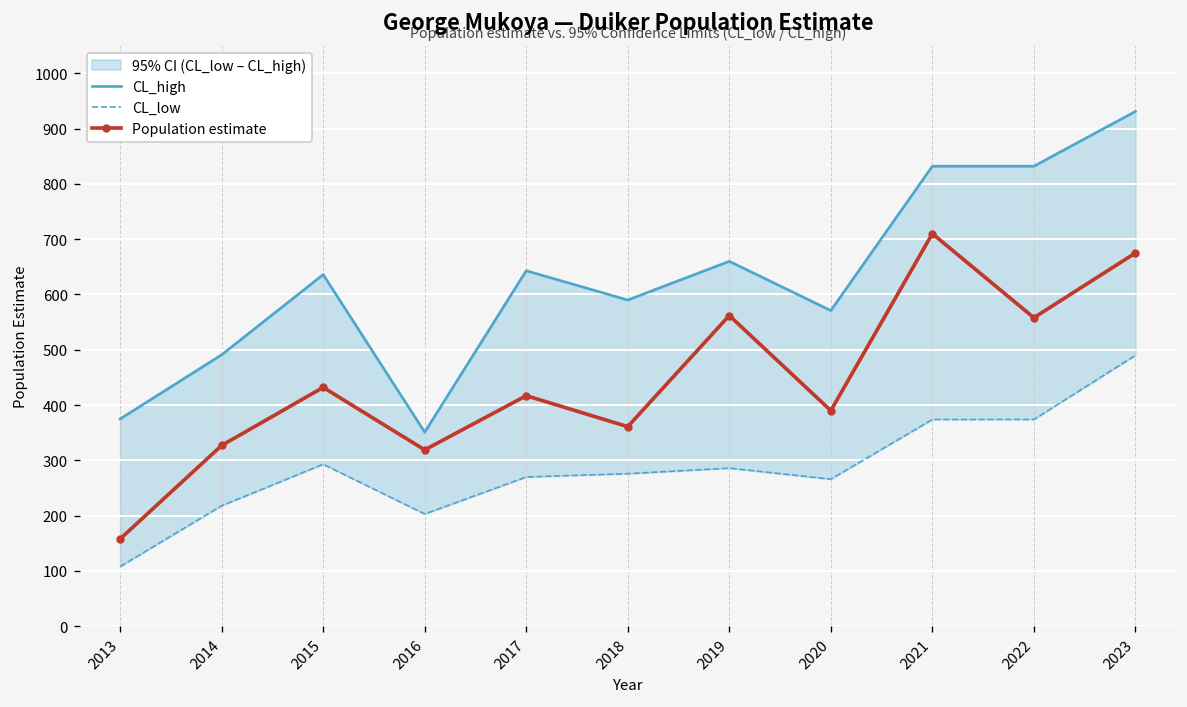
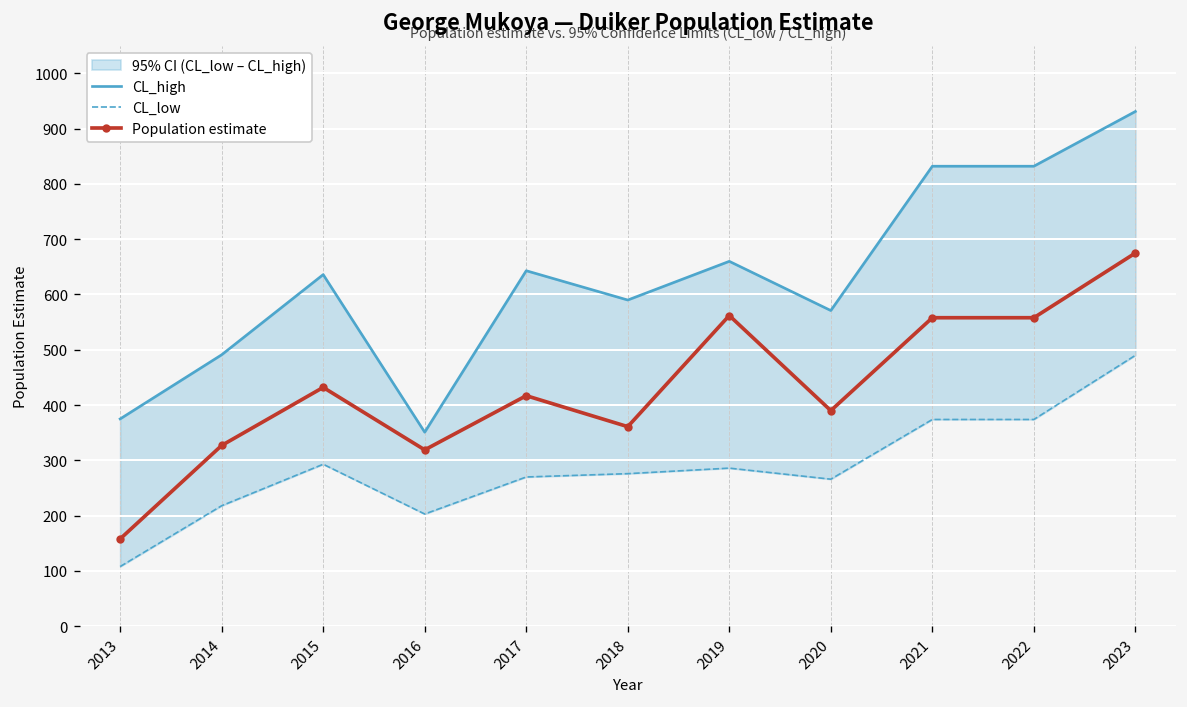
Population estimate, 2021: 710 -> 560
